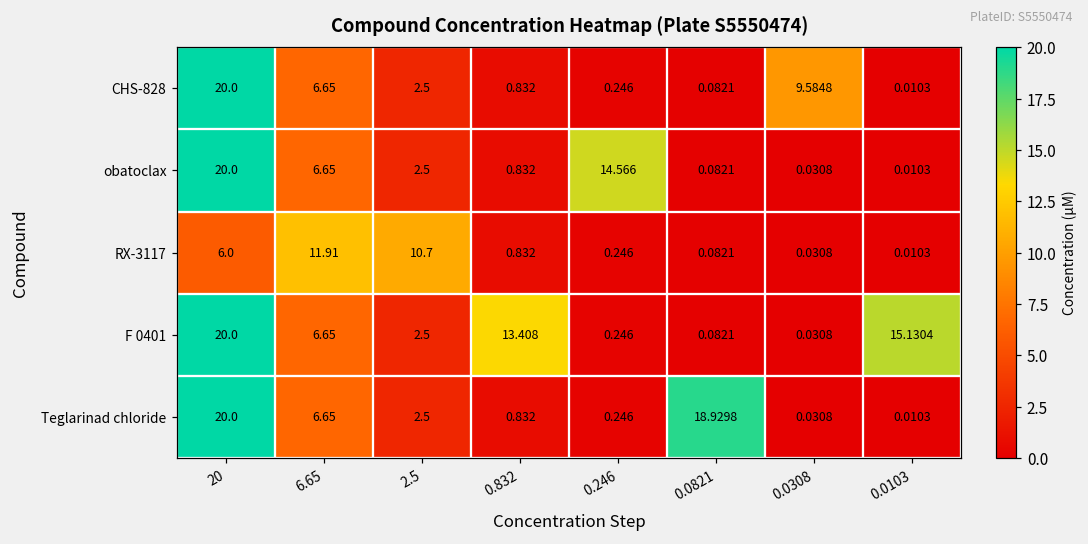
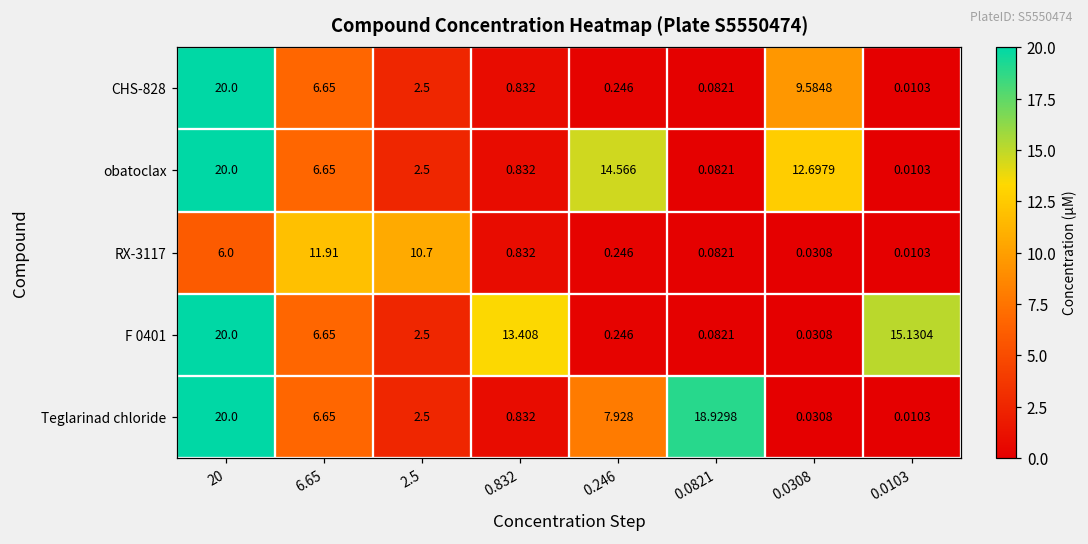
obatoclax, 0.0308: 0.0308 -> 12.6979
Teglarinad chloride, 0.246: 0.246 -> 7.928
